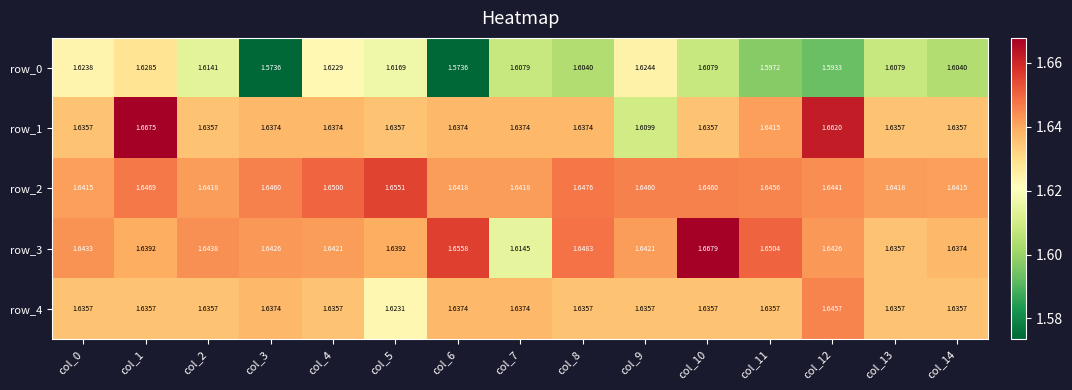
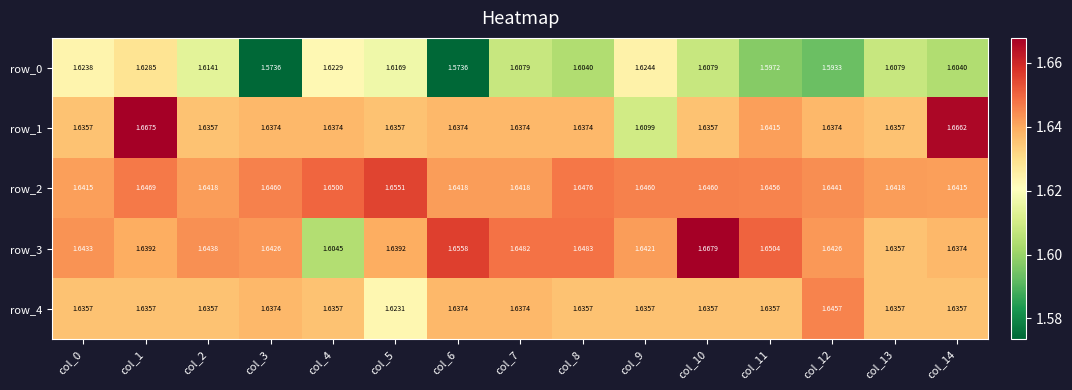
row_1, col_12: 1.6620 -> 1.6374
row_1, col_14: 1.6357 -> 1.6662
row_3, col_4: 1.6421 -> 1.6045
row_3, col_7: 1.6145 -> 1.6482
